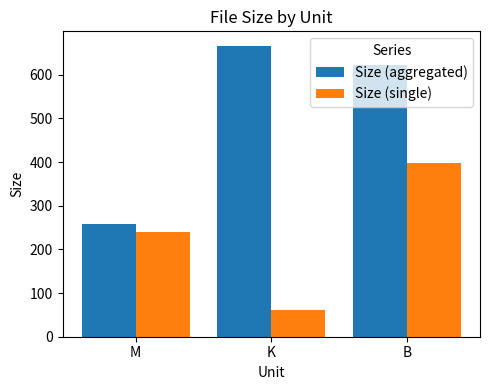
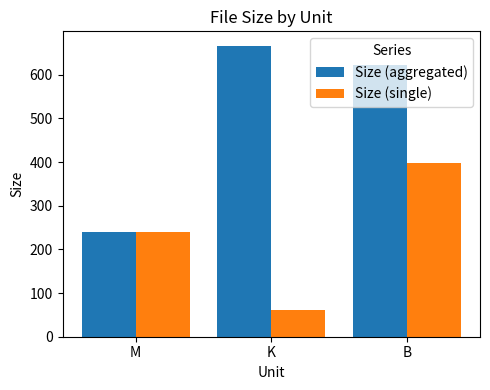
Size (aggregated), M: 260 -> 240
